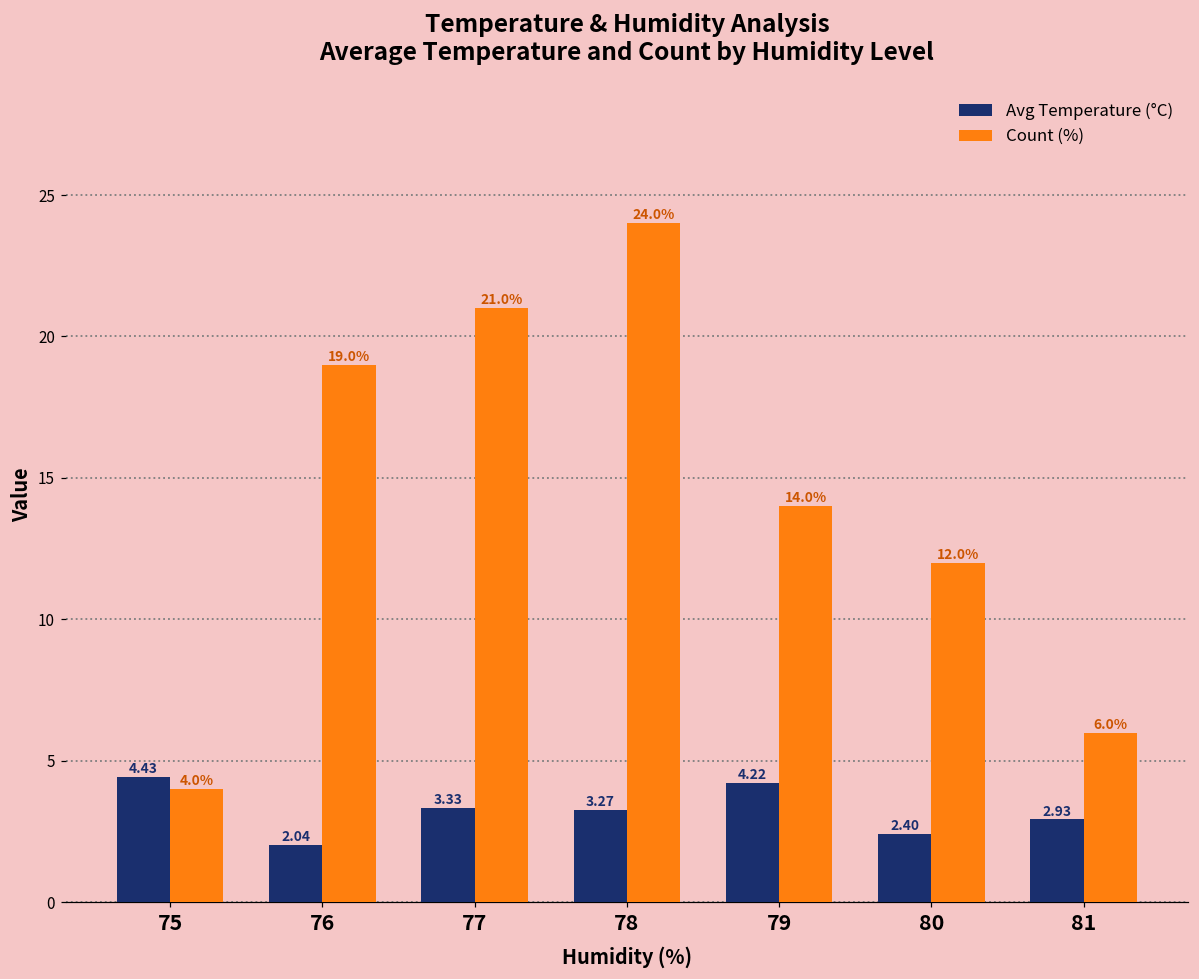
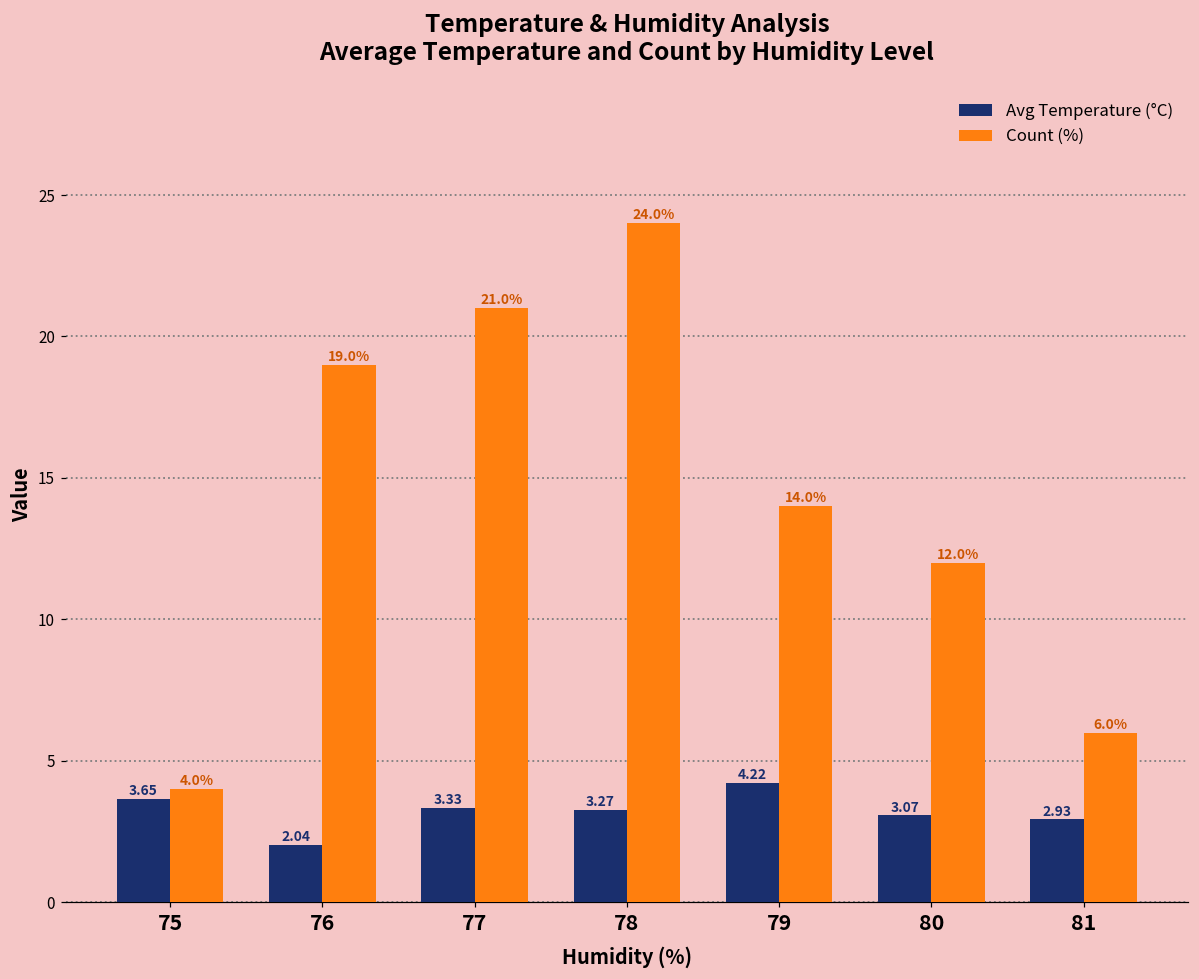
Avg Temperature (°C), 75: 4.43 -> 3.65
Avg Temperature (°C), 80: 2.40 -> 3.07
